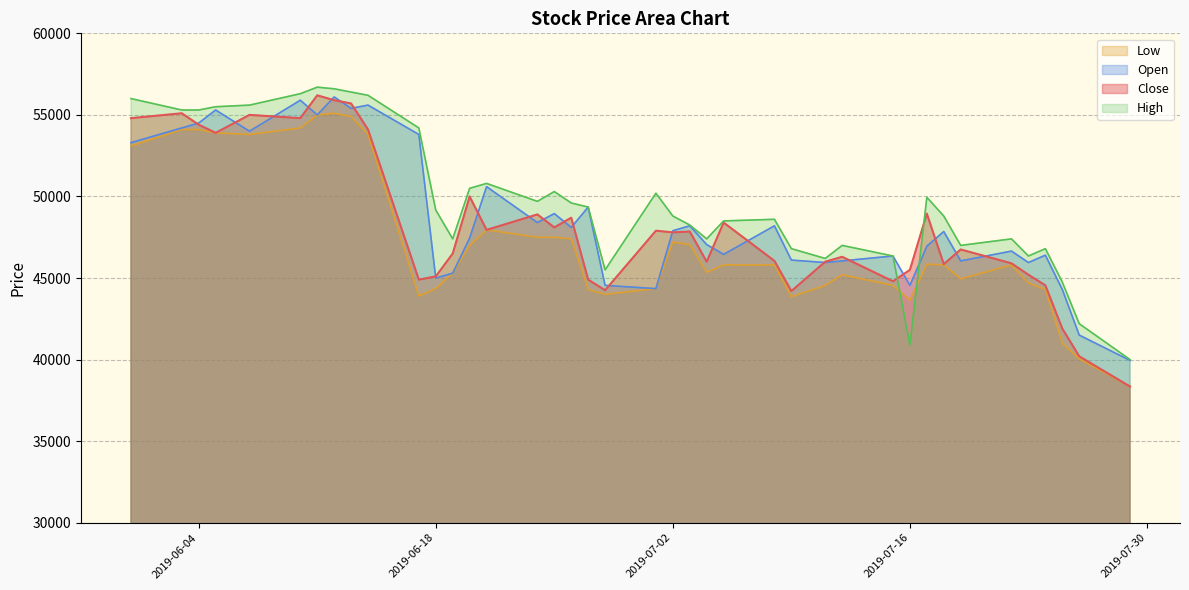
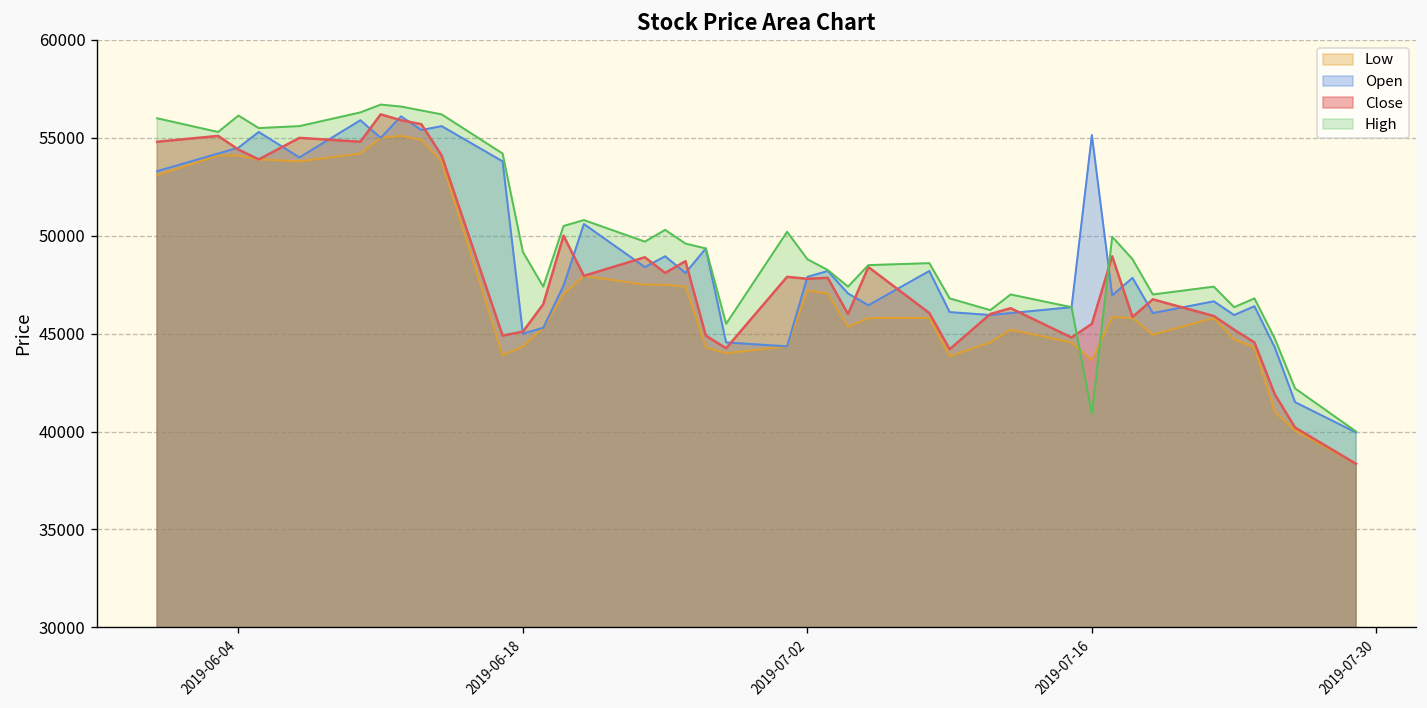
High, 2019-06-04: 55300 -> 56100
Open, 2019-07-16: 44600 -> 55100
